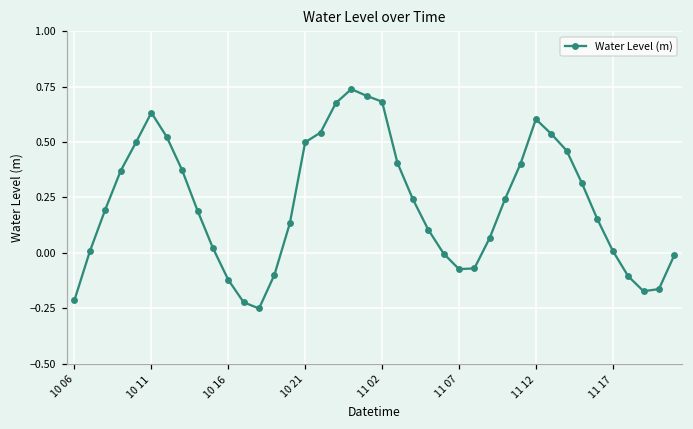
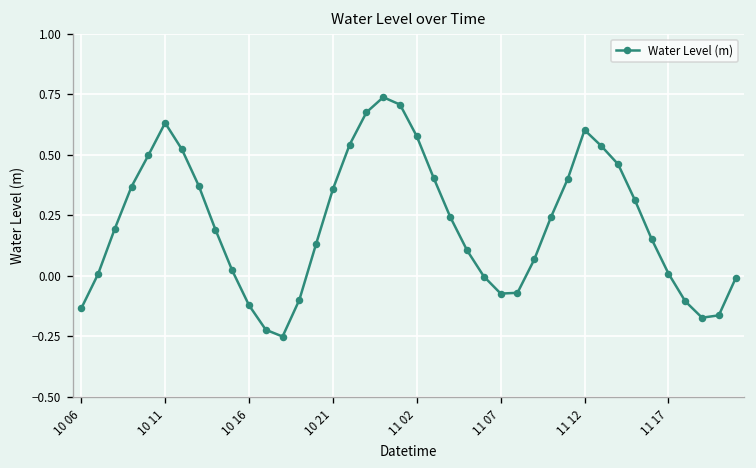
10 06: -0.21 -> -0.14
10 21: 0.50 -> 0.36
11 02: 0.68 -> 0.58
